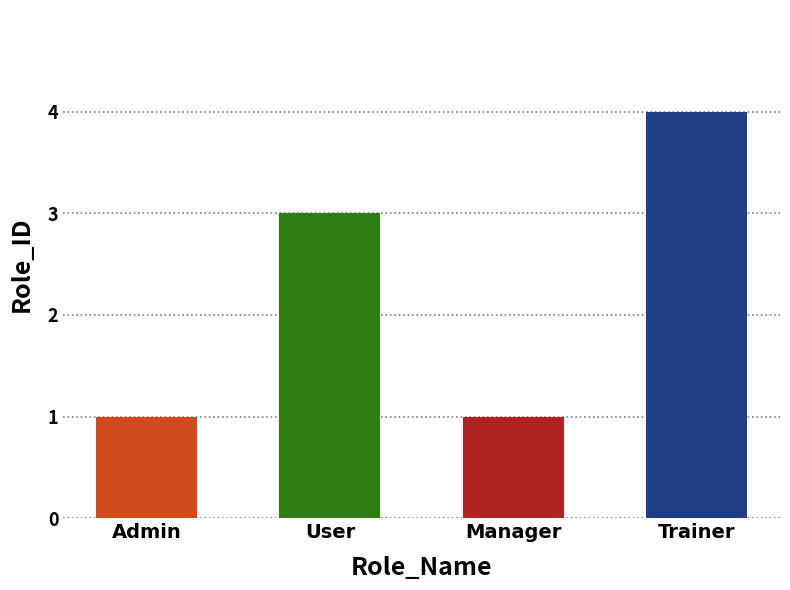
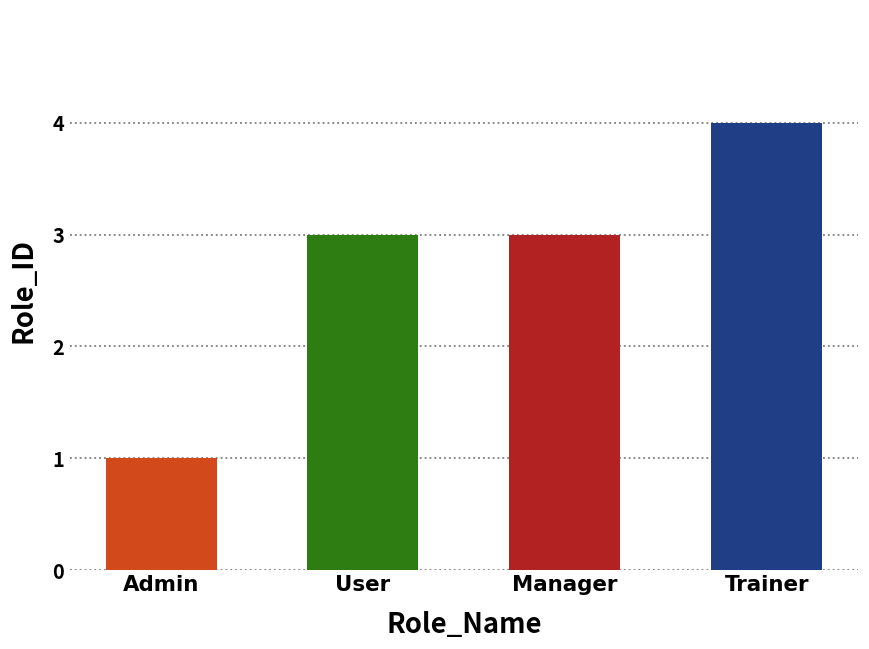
Manager: 1 -> 3
